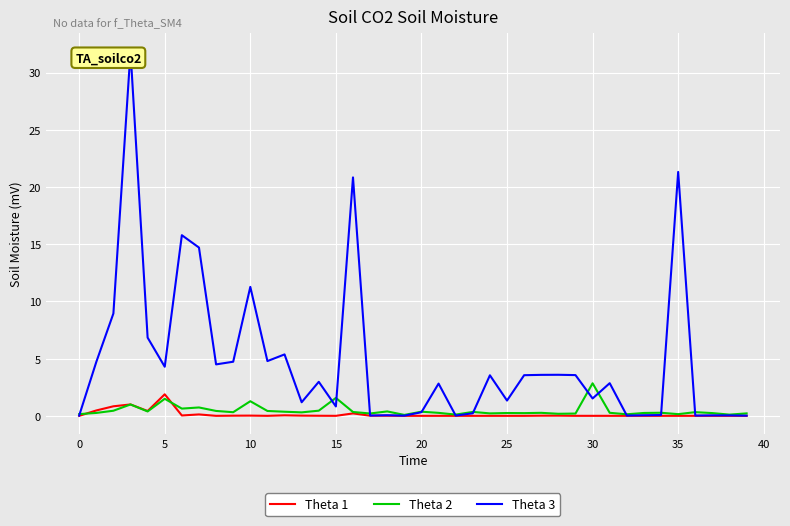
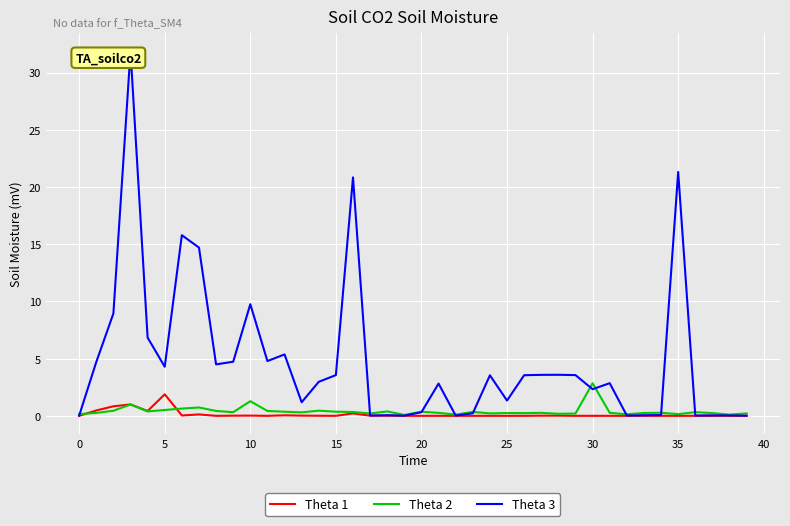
Theta 2, 5: 1.5 -> 0.5
Theta 3, 10: 11.3 -> 9.8
Theta 2, 15: 1.6 -> 0.4
Theta 3, 15: 0.8 -> 3.6
Theta 3, 30: 1.5 -> 2.3
